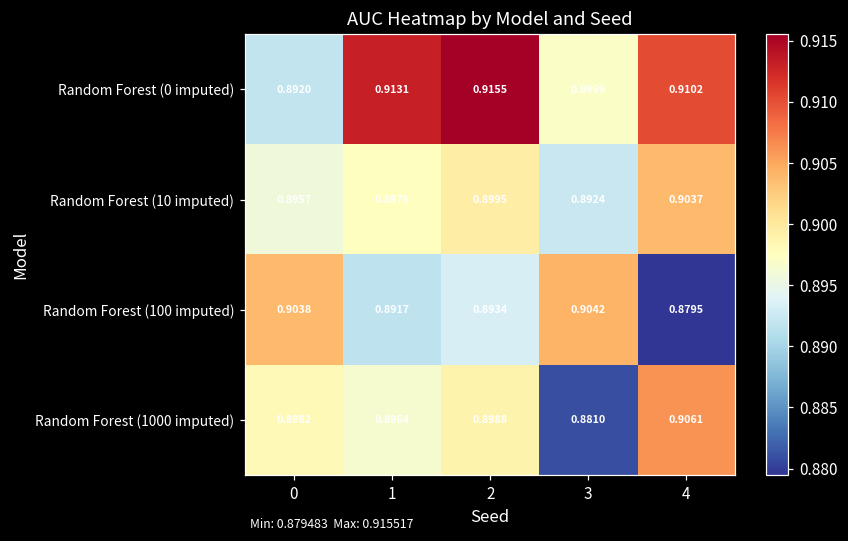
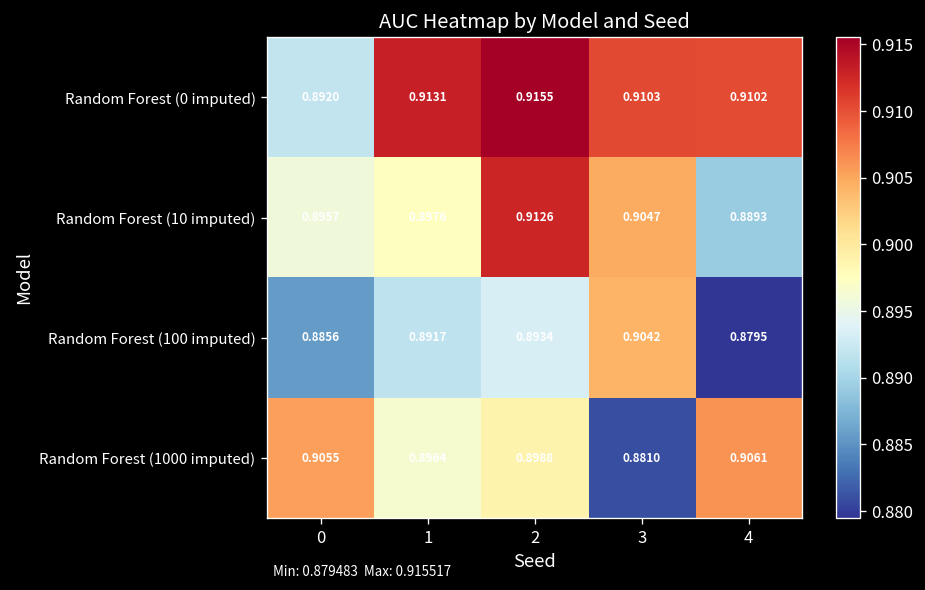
Random Forest (0 imputed), 3: 0.8969 -> 0.9103
Random Forest (10 imputed), 2: 0.8995 -> 0.9126
Random Forest (10 imputed), 3: 0.8924 -> 0.9047
Random Forest (10 imputed), 4: 0.9037 -> 0.8893
Random Forest (100 imputed), 0: 0.9038 -> 0.8856
Random Forest (1000 imputed), 0: 0.8982 -> 0.9055
